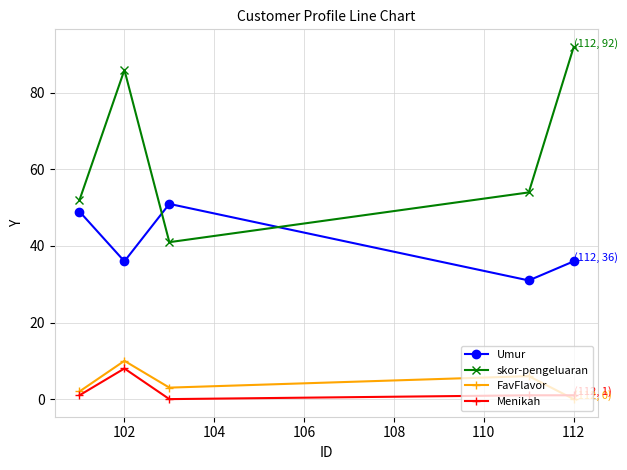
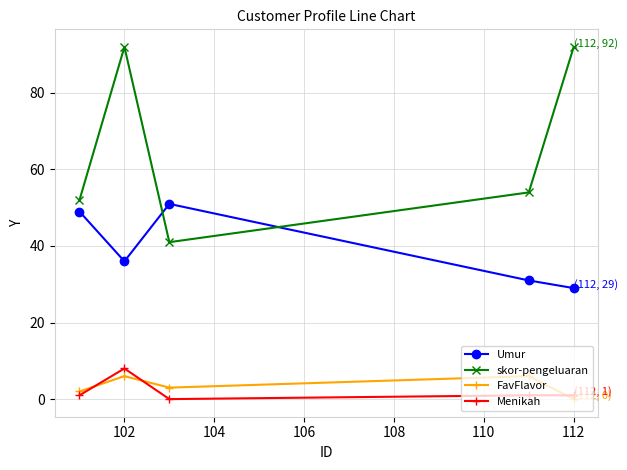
skor-pengeluaran, 102: 86 -> 92
FavFlavor, 102: 10 -> 6
Umur, 112: 36 -> 29
